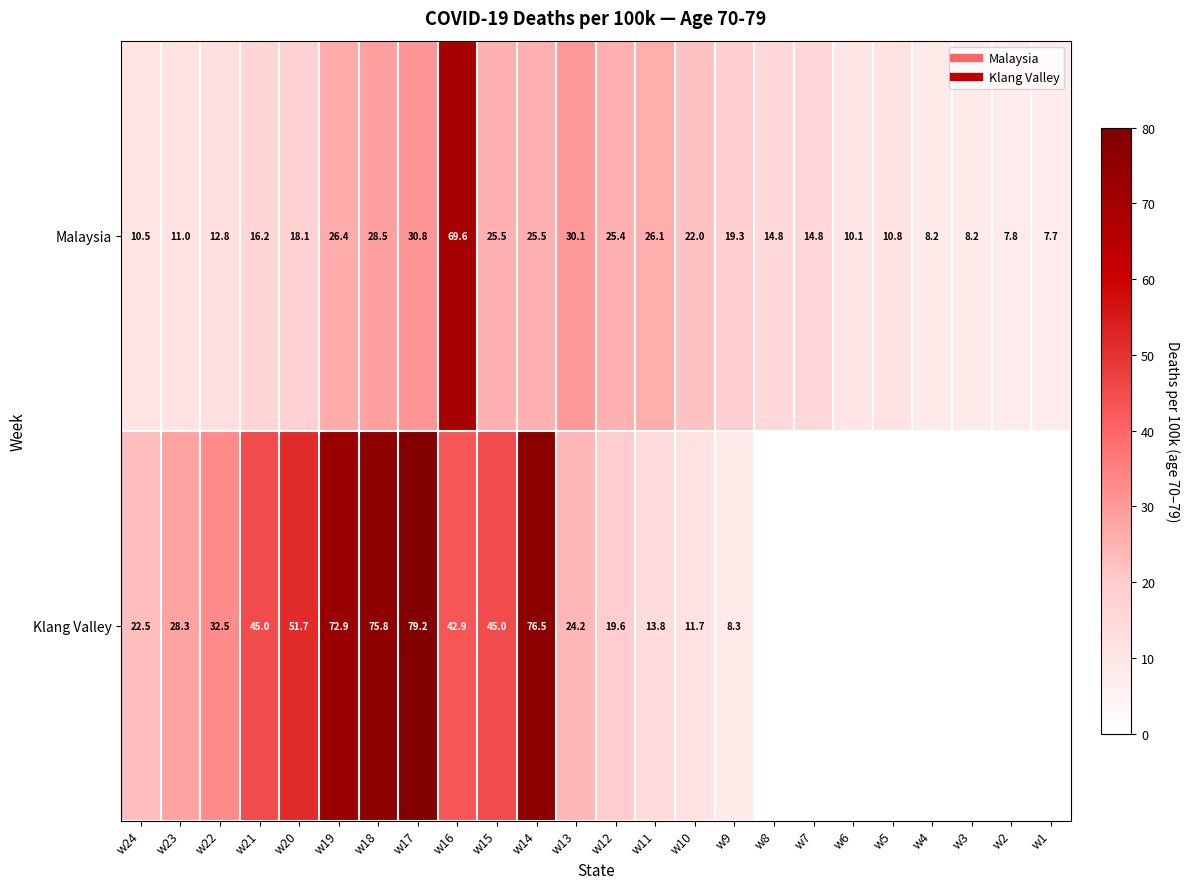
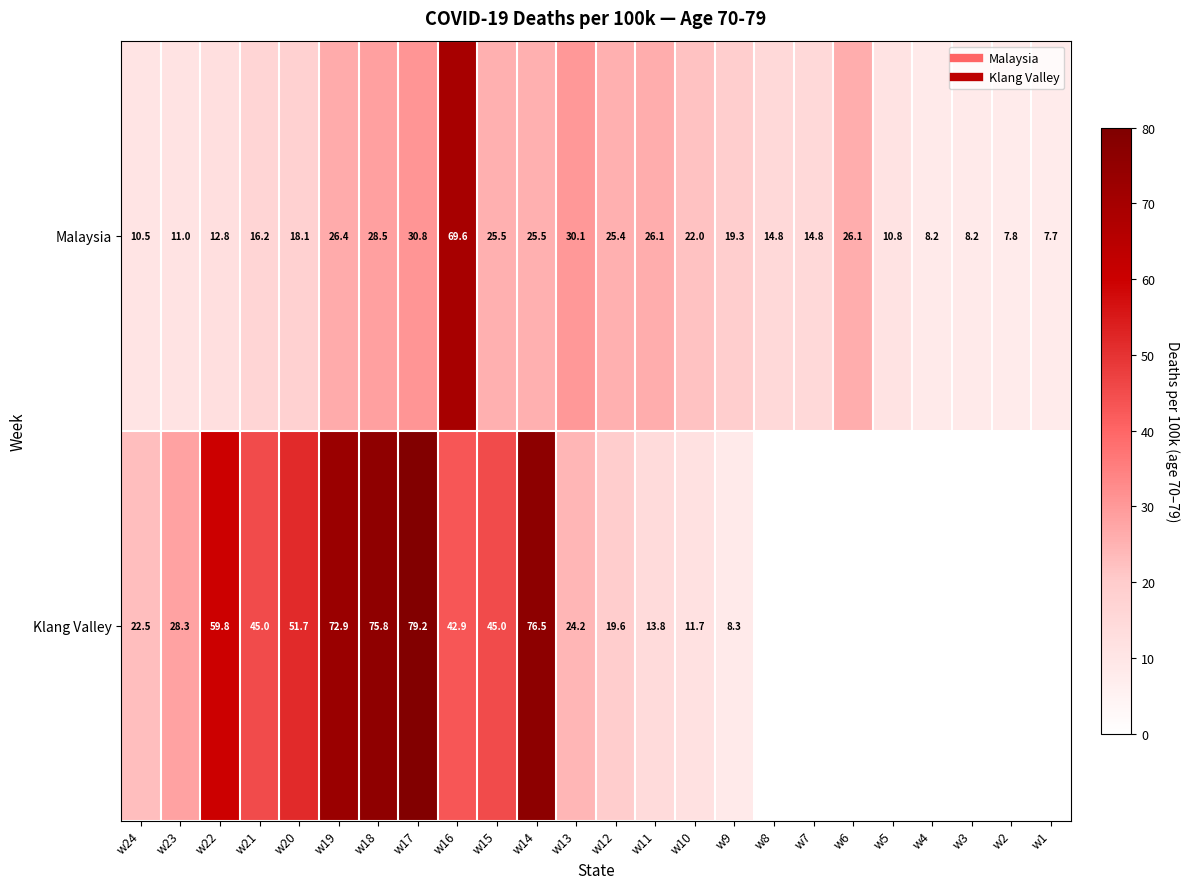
Malaysia, w6: 10.1 -> 26.1
Klang Valley, w22: 32.5 -> 59.8
